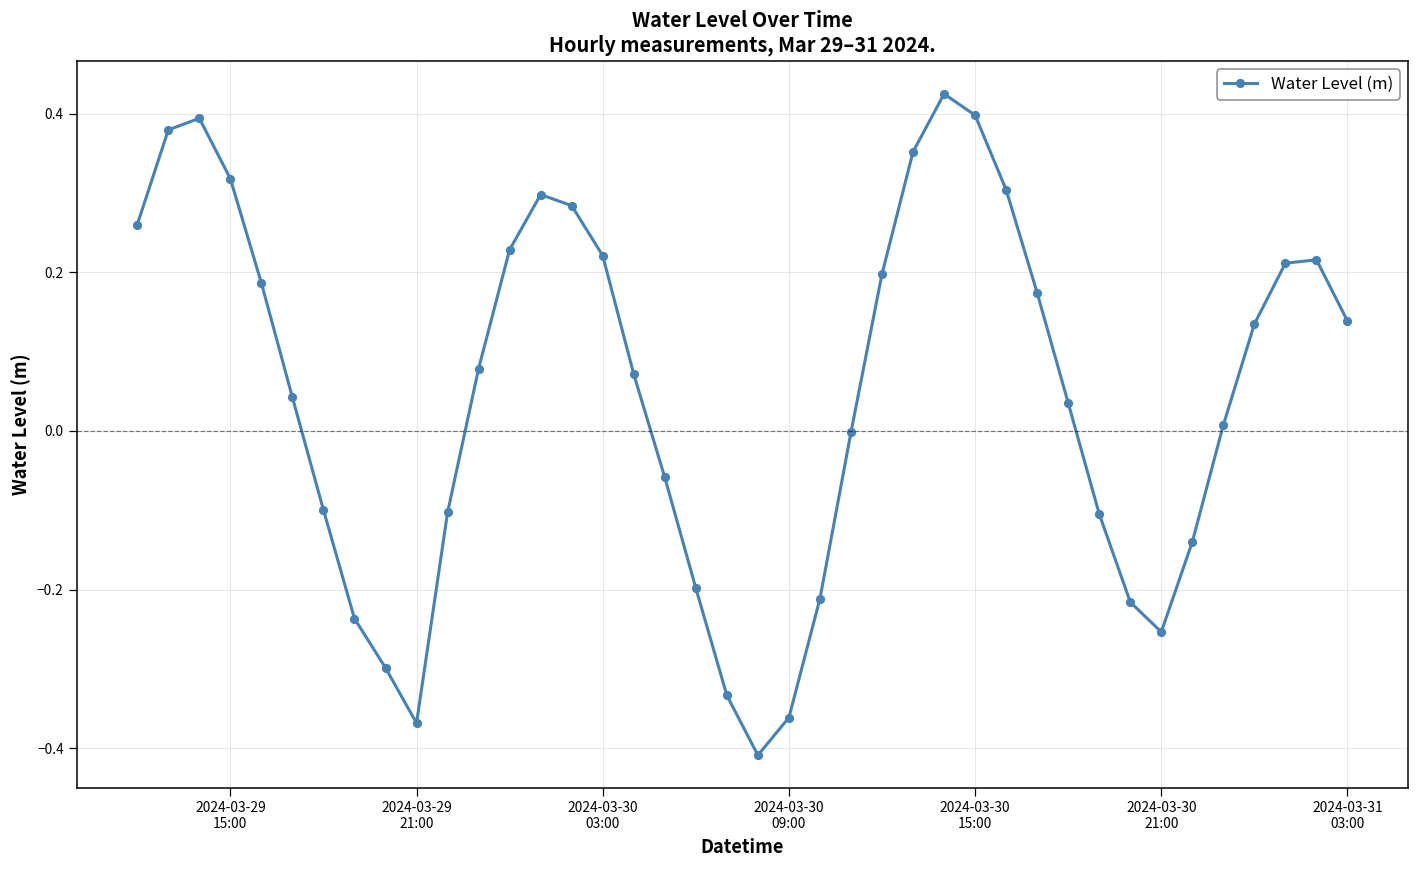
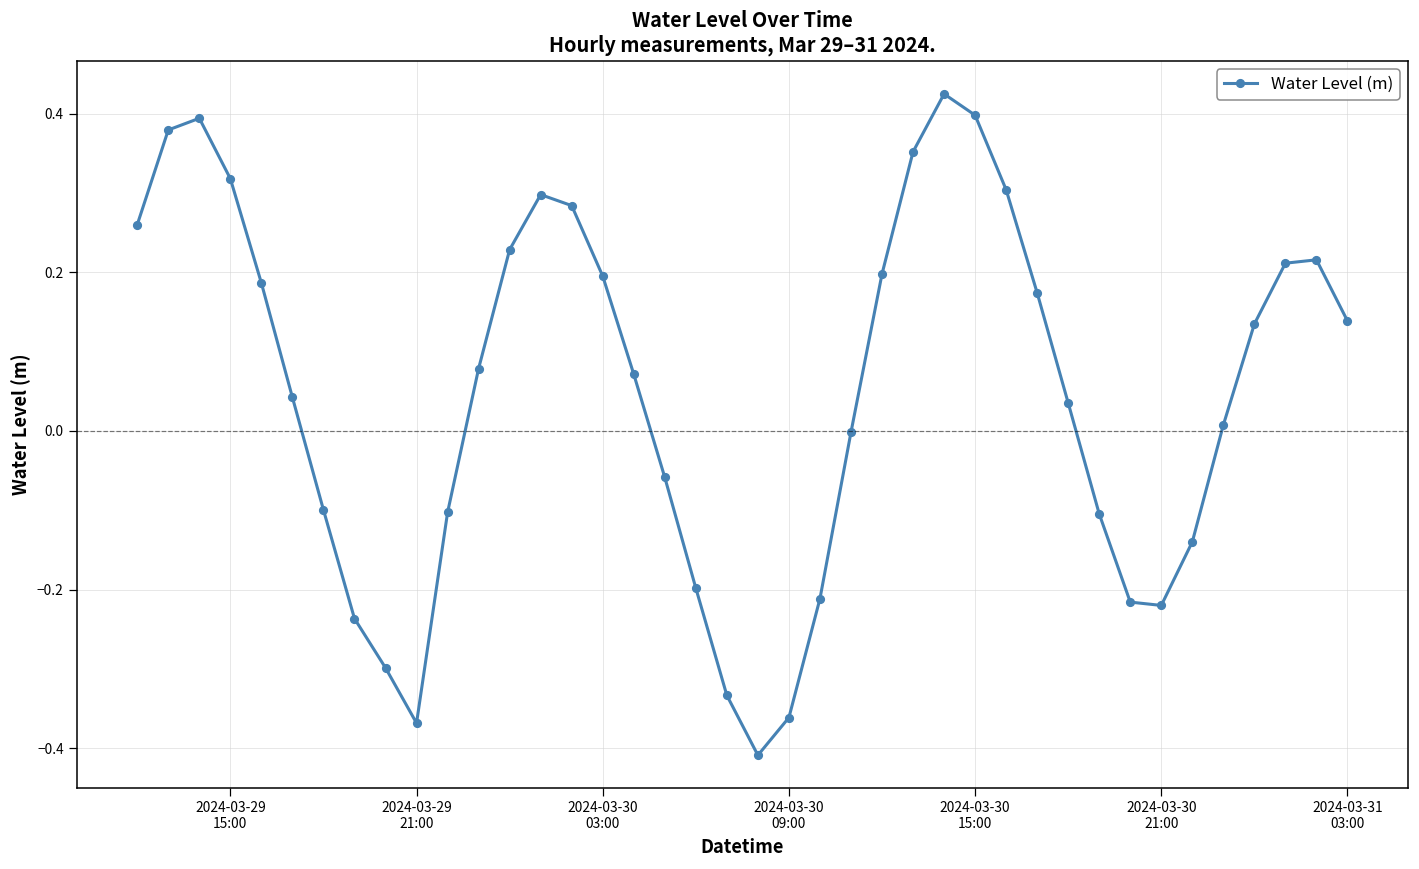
2024-03-30 03:00: 0.22 -> 0.20
2024-03-30 21:00: -0.25 -> -0.22
